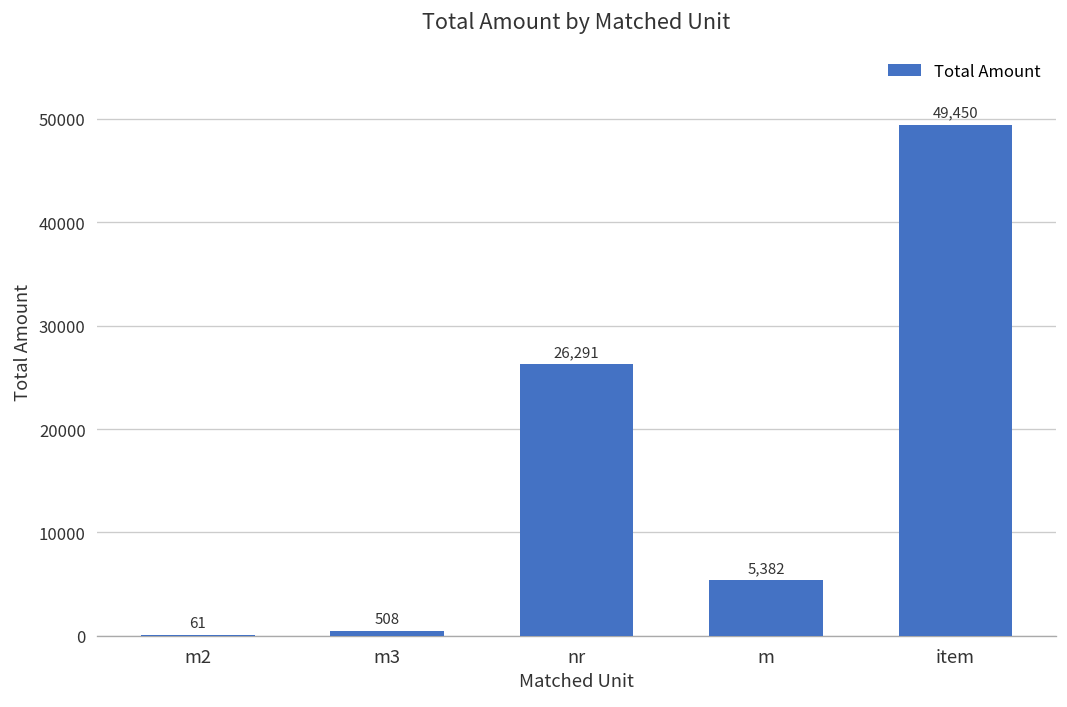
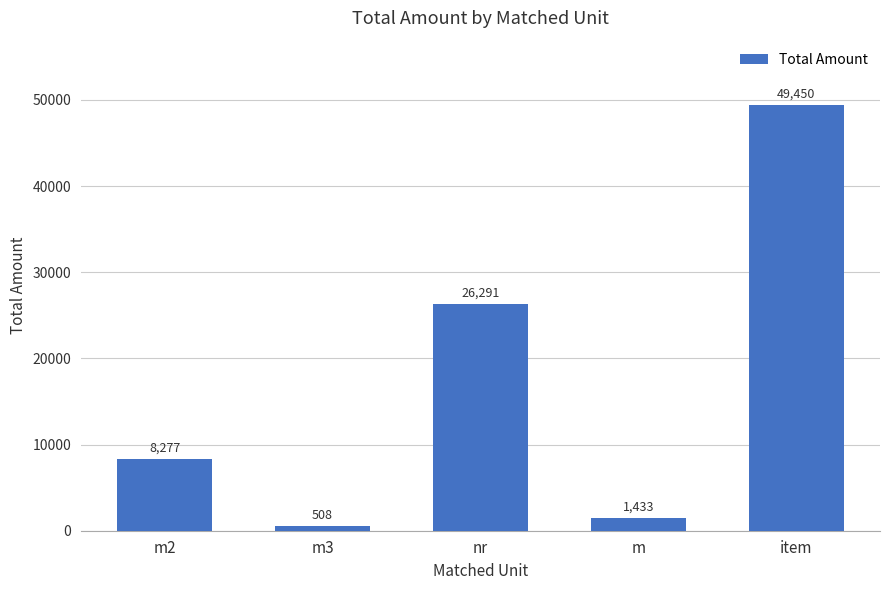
m2: 61 -> 8,277
m: 5,382 -> 1,433
